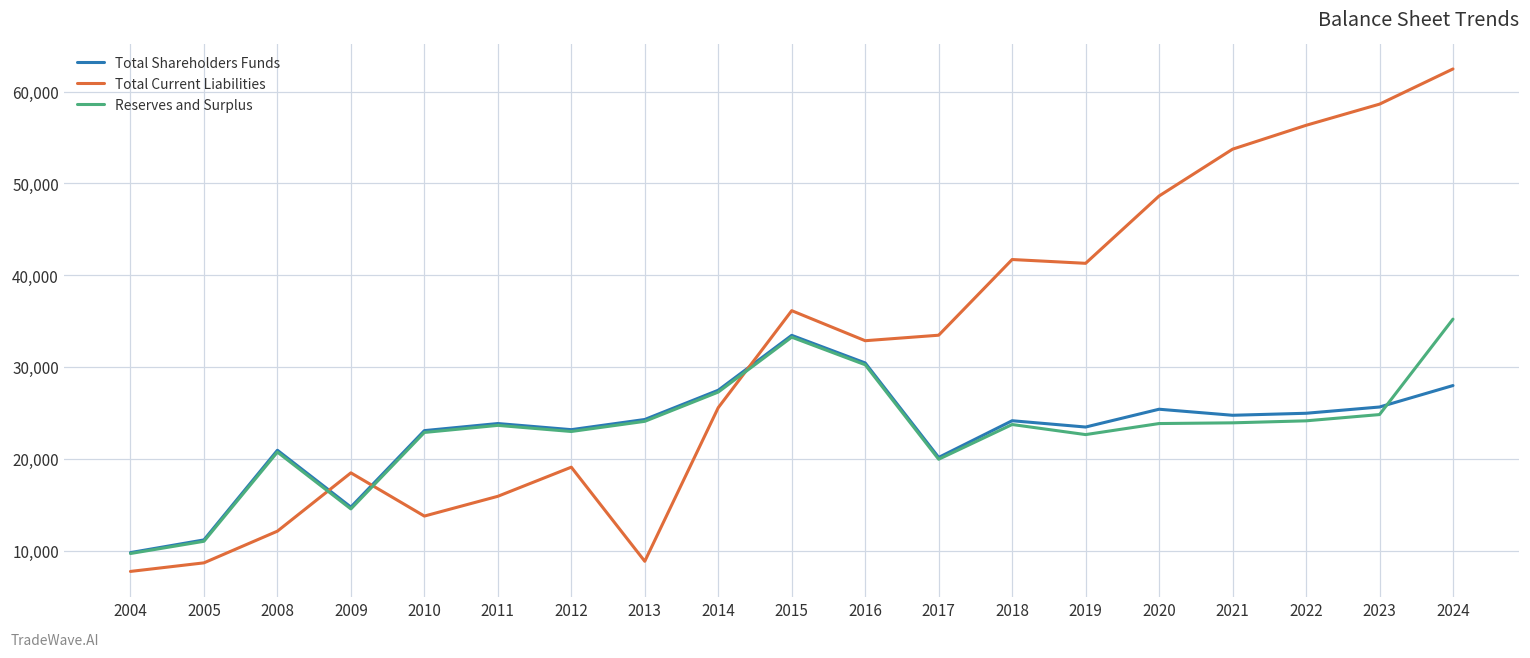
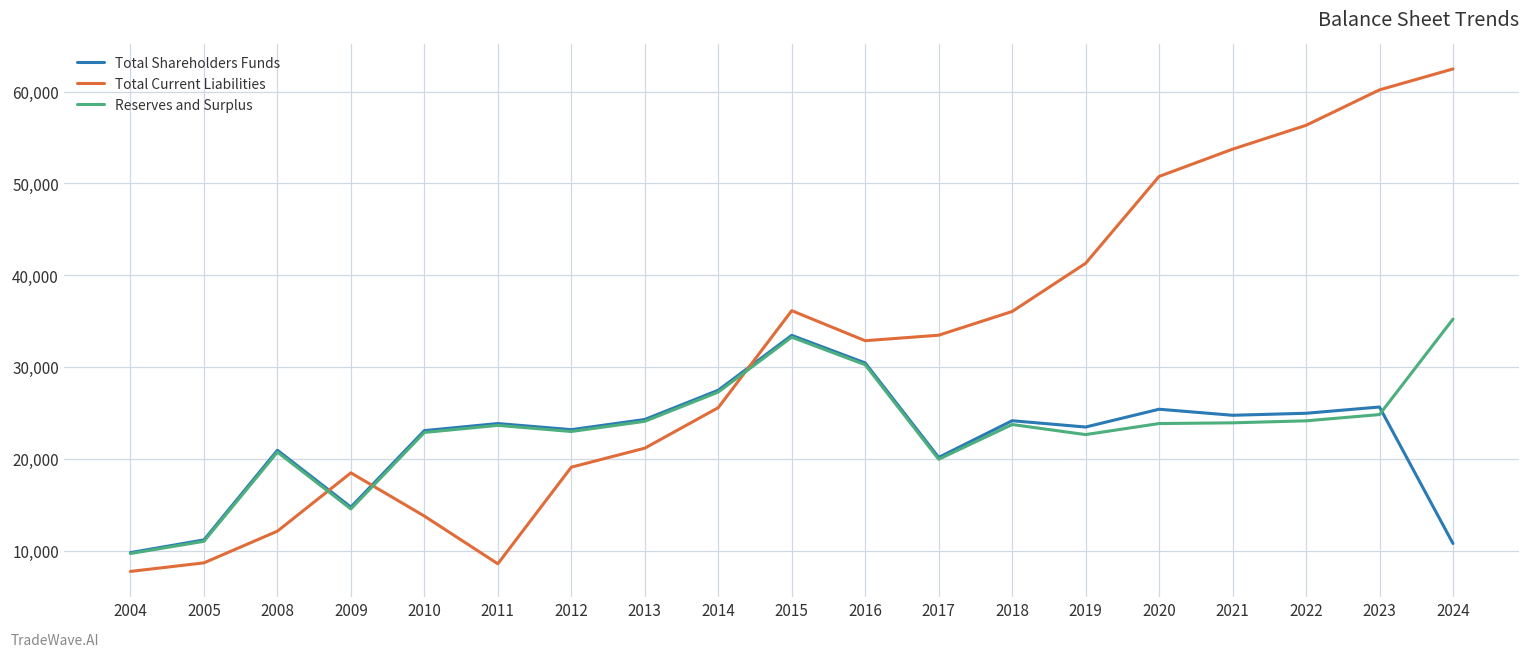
Total Current Liabilities, 2011: 16,000 -> 9,000
Total Current Liabilities, 2013: 9,000 -> 21,000
Total Current Liabilities, 2018: 42,000 -> 36,000
Total Current Liabilities, 2020: 49,000 -> 51,000
Total Current Liabilities, 2023: 59,000 -> 60,000
Total Shareholders Funds, 2024: 28,000 -> 11,000
